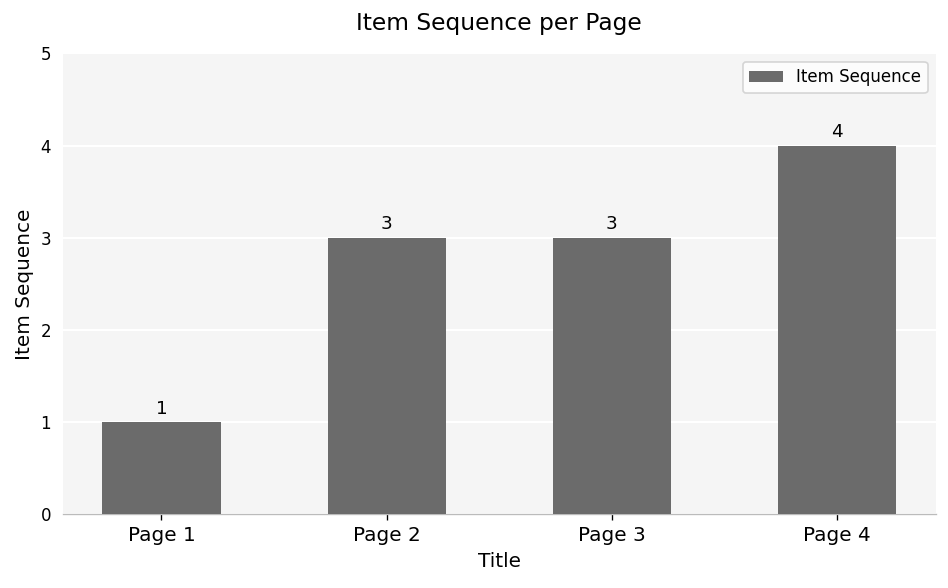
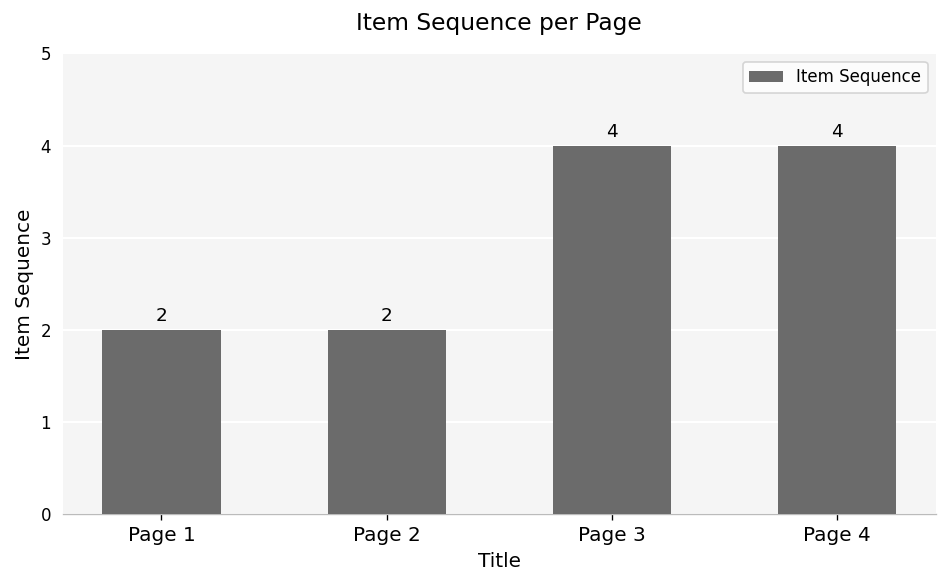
Page 1: 1 -> 2
Page 2: 3 -> 2
Page 3: 3 -> 4
